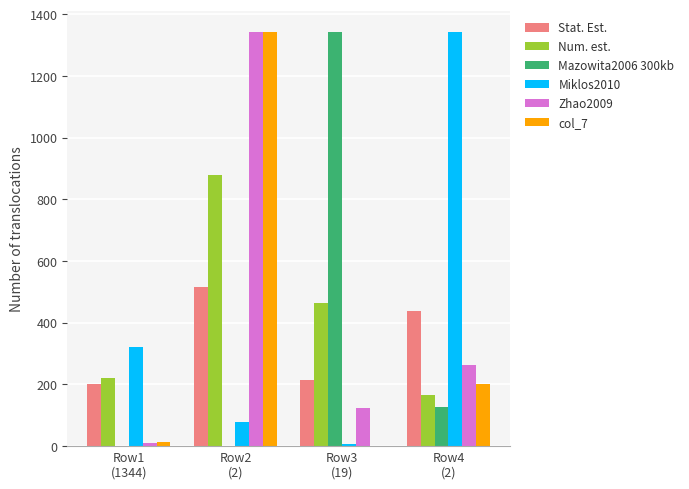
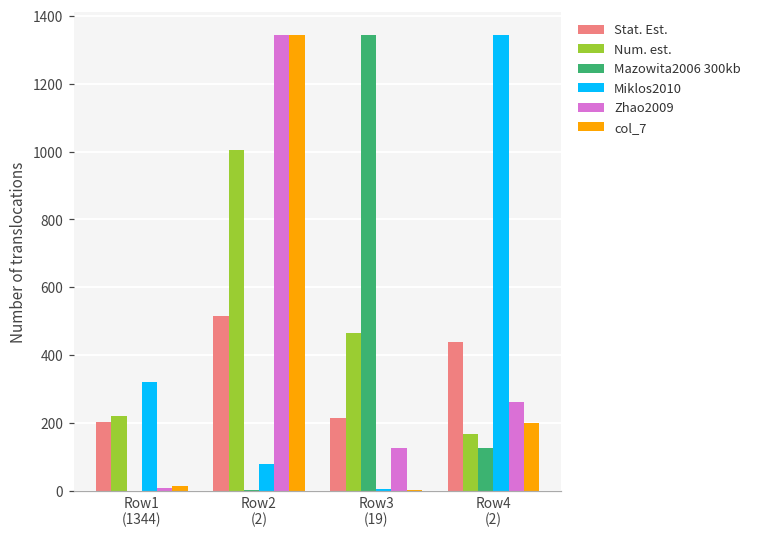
Num. est., Row2 (2): 880 -> 1010
